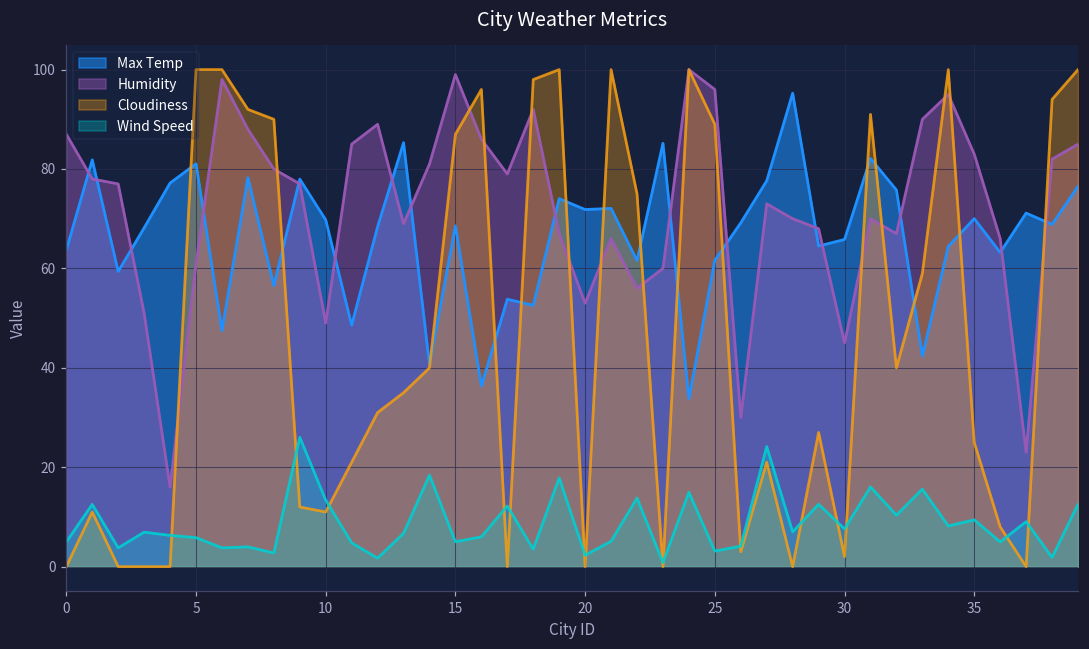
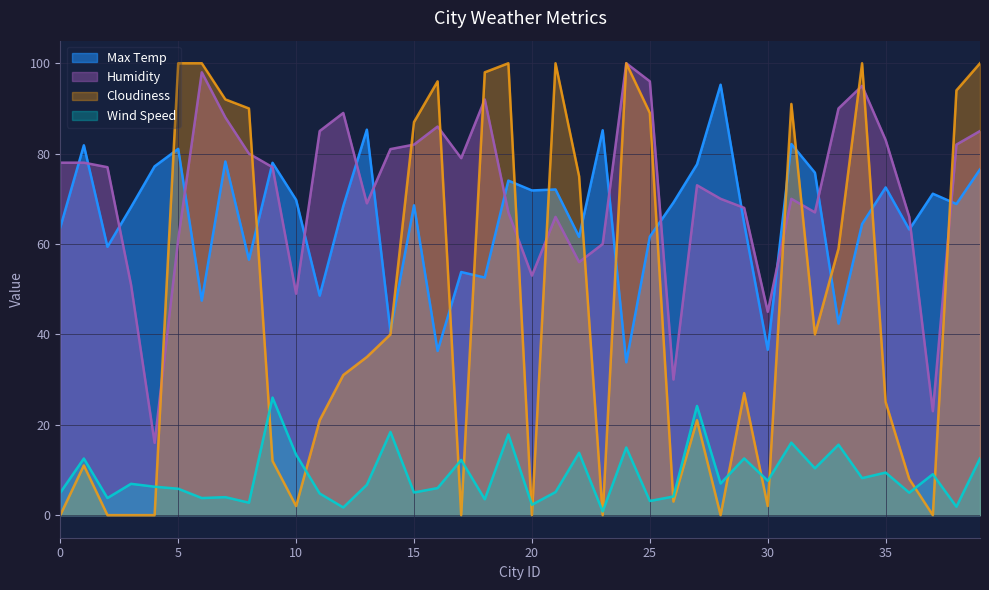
Humidity, 0: 87 -> 78
Cloudiness, 10: 11 -> 2
Humidity, 15: 99 -> 82
Max Temp, 30: 66 -> 37
Max Temp, 35: 70 -> 73
